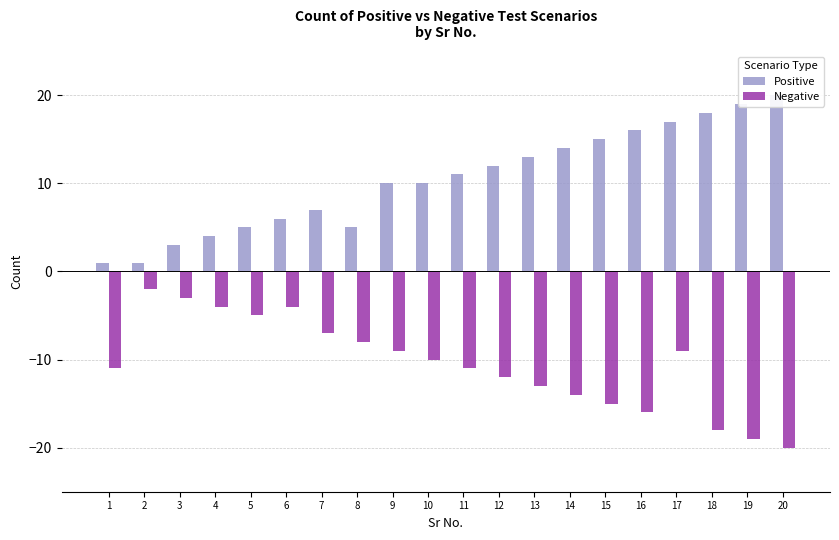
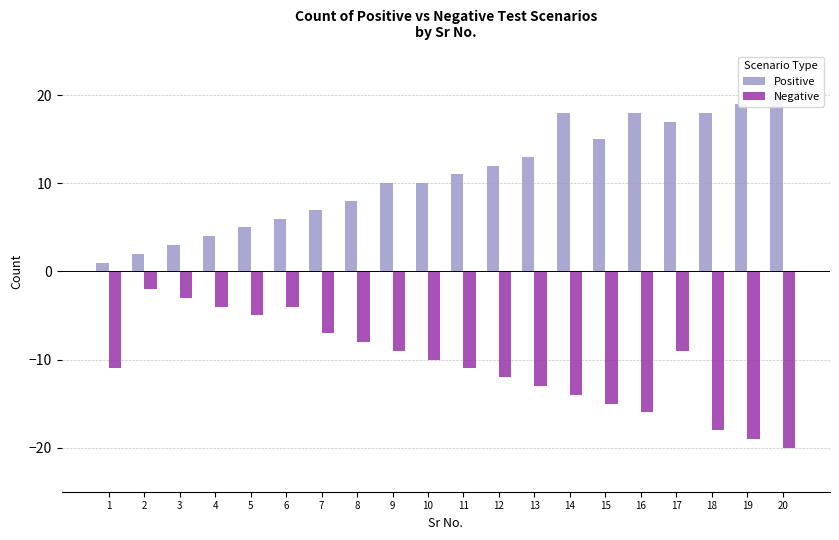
Positive, 2: 1 -> 2
Positive, 8: 5 -> 8
Positive, 14: 14 -> 18
Positive, 16: 16 -> 18
